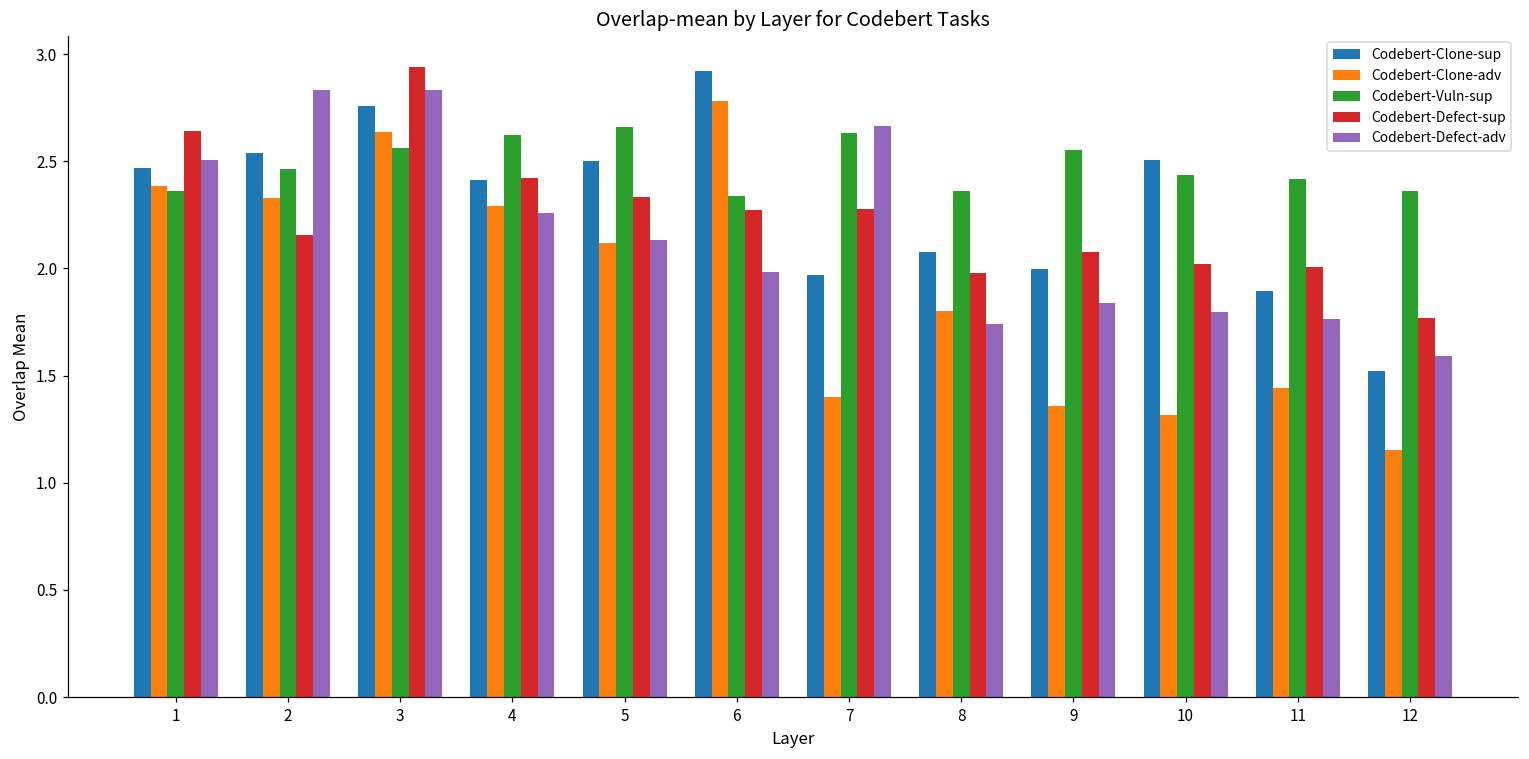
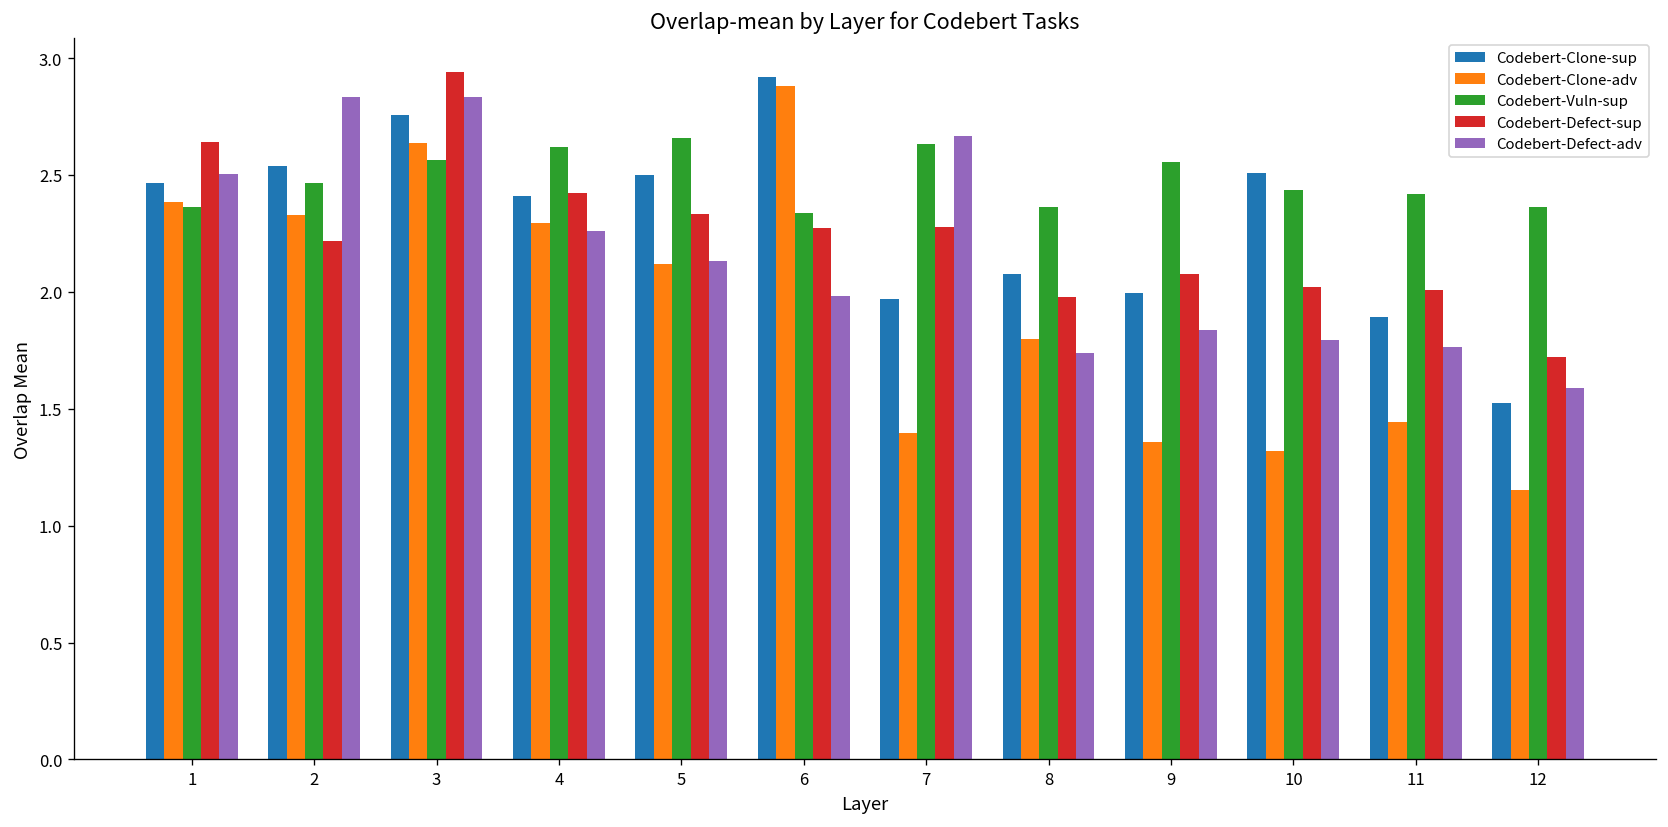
Codebert-Defect-sup, 2: 2.15 -> 2.22
Codebert-Clone-adv, 6: 2.78 -> 2.88
Codebert-Defect-sup, 12: 1.77 -> 1.72
